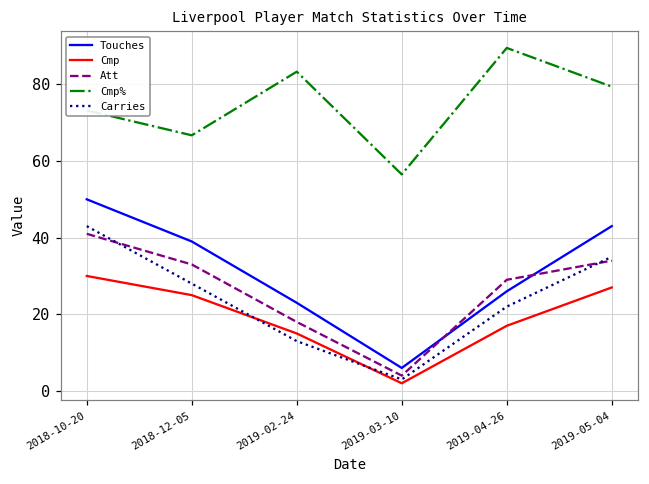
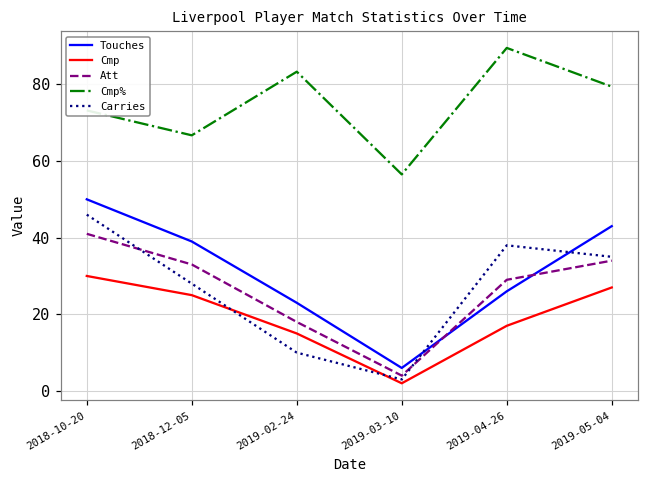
Carries, 2018-10-20: 43 -> 46
Carries, 2019-02-24: 13 -> 10
Carries, 2019-04-26: 22 -> 38
